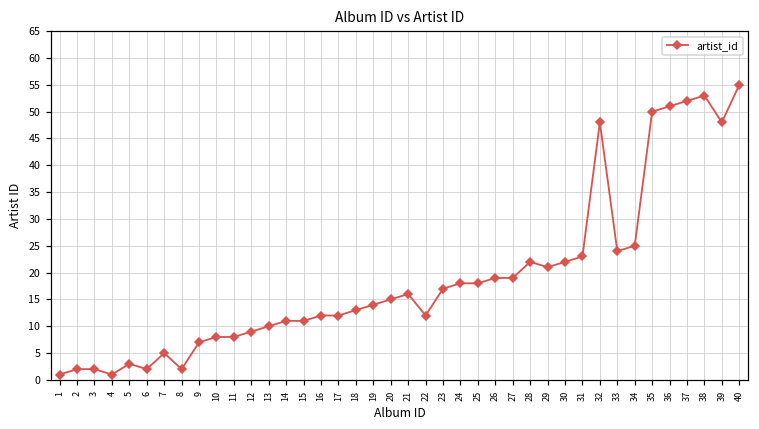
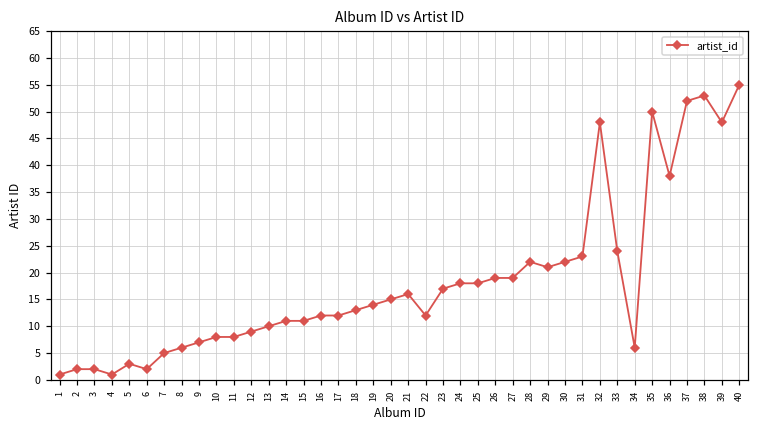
8: 2 -> 6
34: 25 -> 6
36: 51 -> 38
